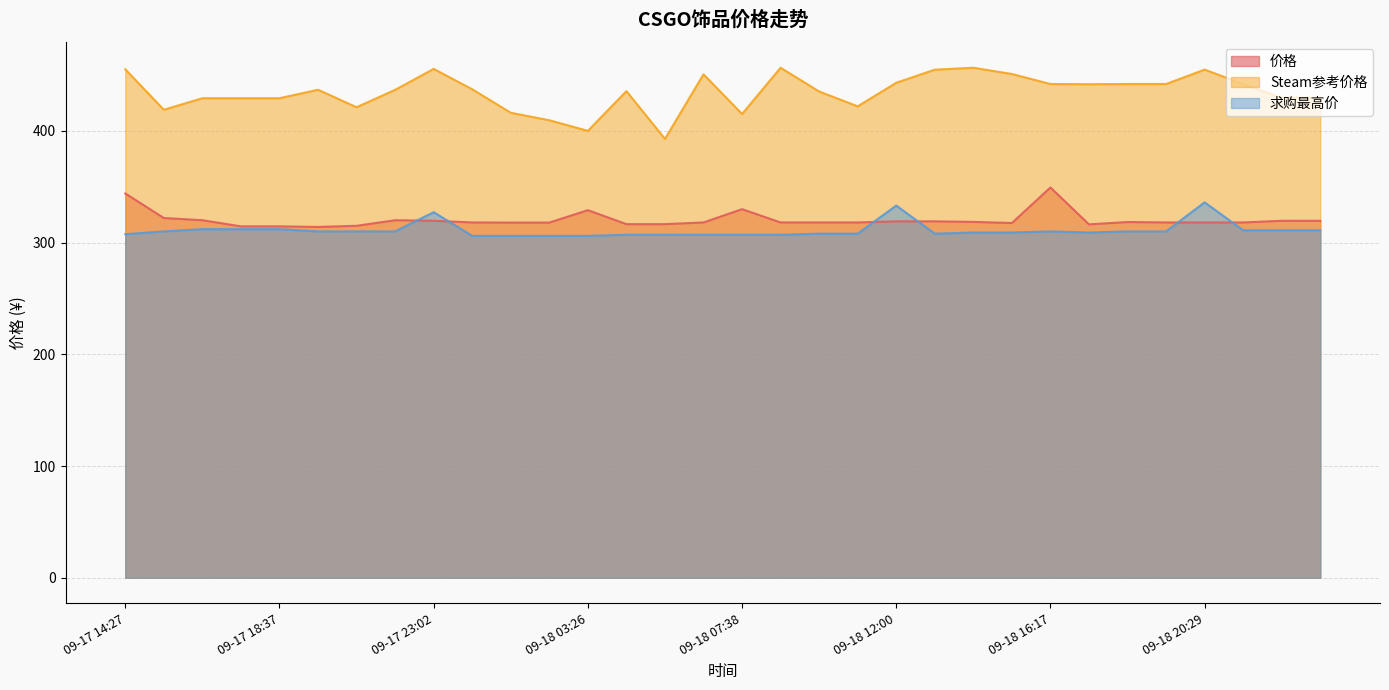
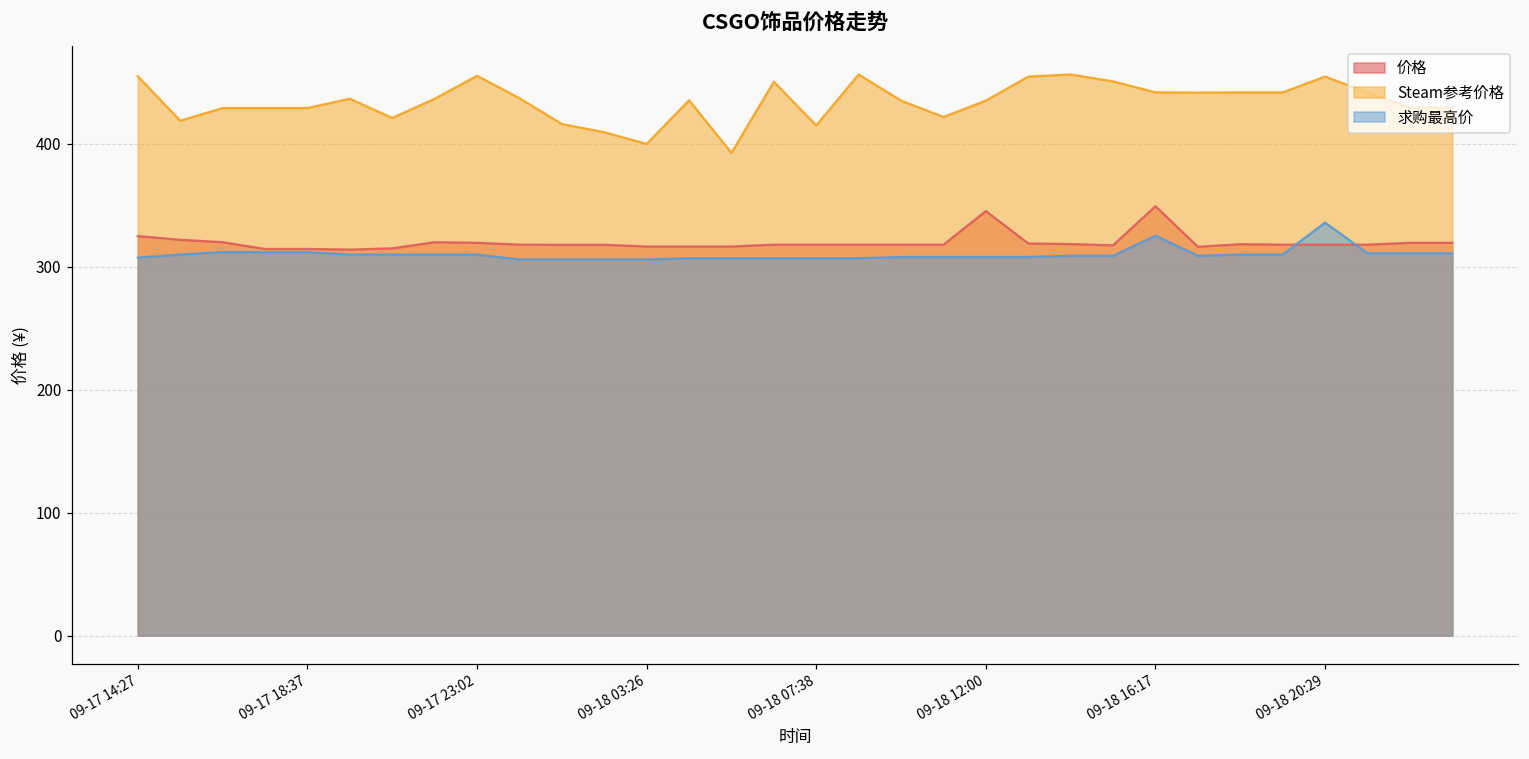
价格, 09-17 14:27: 344 -> 325
求购最高价, 09-17 23:02: 327 -> 310
价格, 09-18 03:26: 329 -> 317
价格, 09-18 07:38: 330 -> 318
价格, 09-18 12:00: 319 -> 345
Steam参考价格, 09-18 12:00: 443 -> 435
求购最高价, 09-18 12:00: 333 -> 308
求购最高价, 09-18 16:17: 310 -> 325
